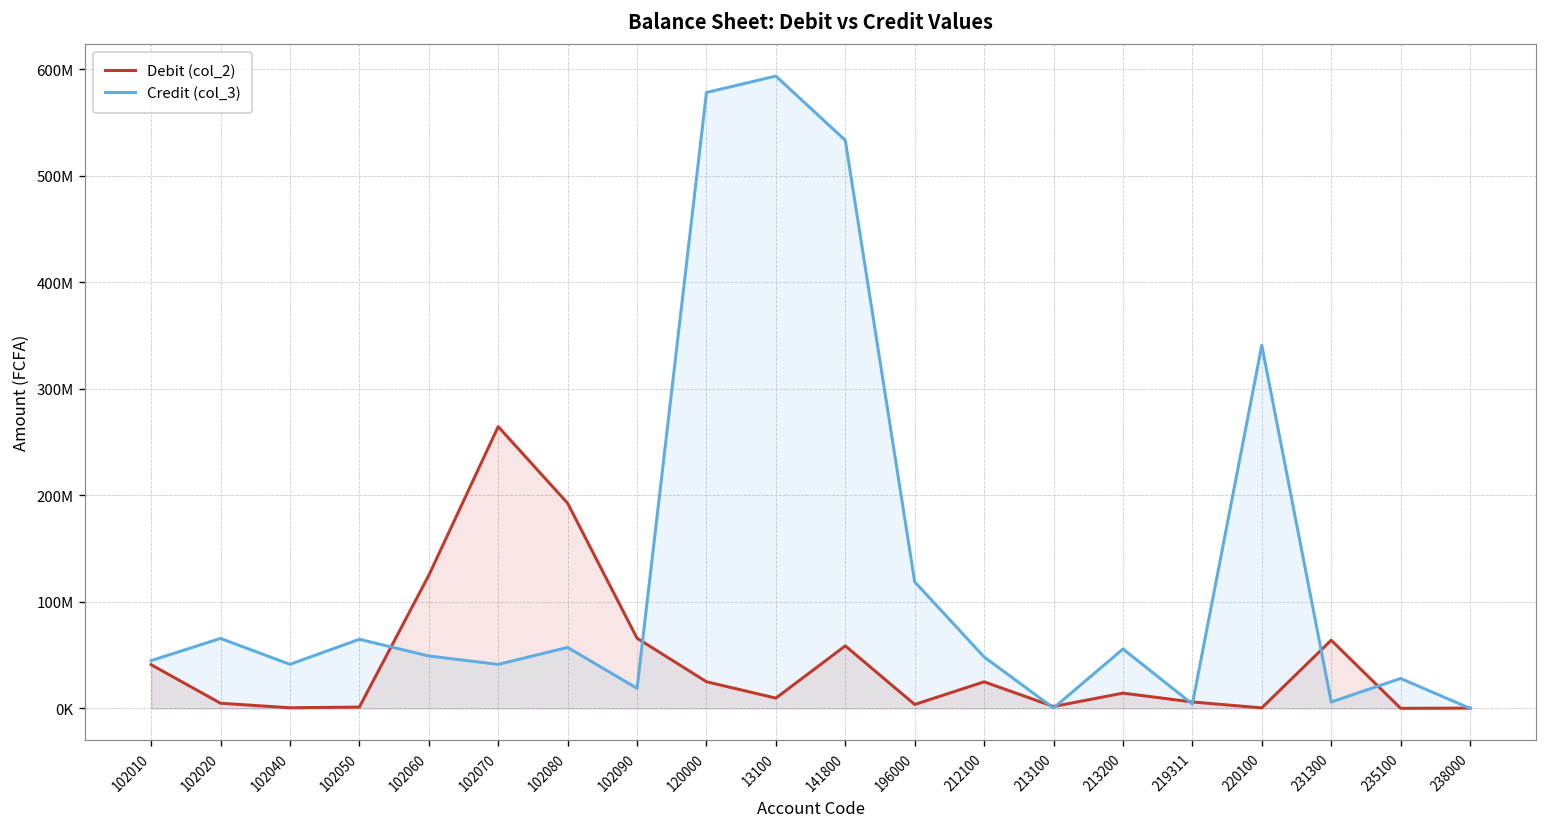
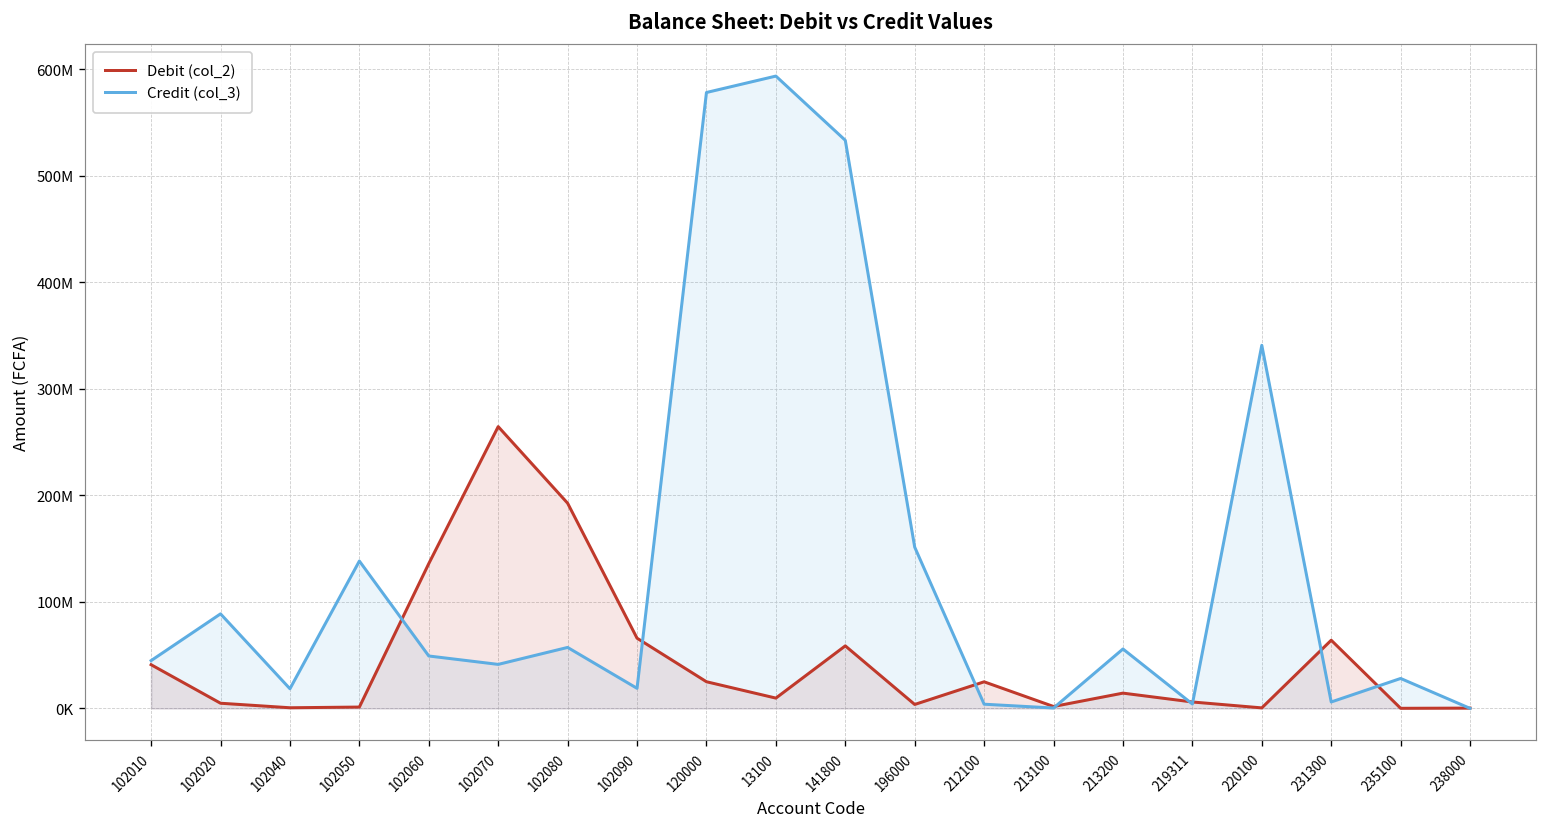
Credit (col_3), 102020: 70000000 -> 90000000
Credit (col_3), 102040: 40000000 -> 20000000
Credit (col_3), 102050: 60000000 -> 140000000
Debit (col_2), 102060: 120000000 -> 140000000
Credit (col_3), 196000: 120000000 -> 150000000
Credit (col_3), 212100: 50000000 -> 0
